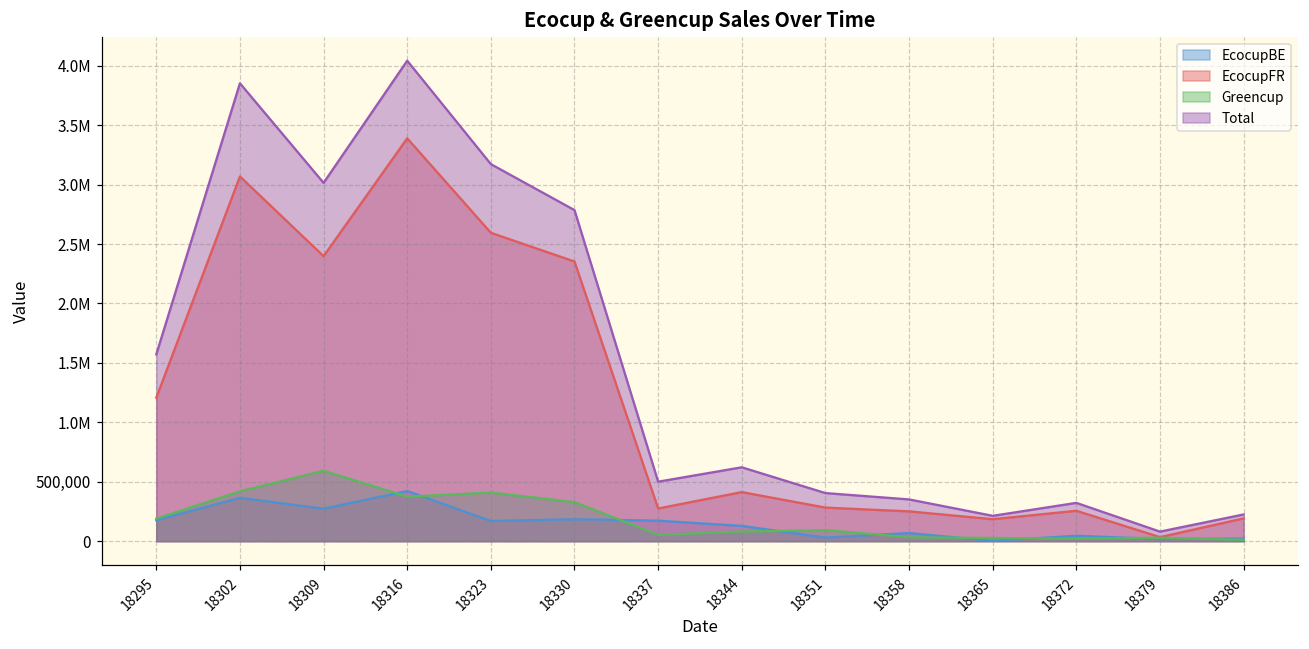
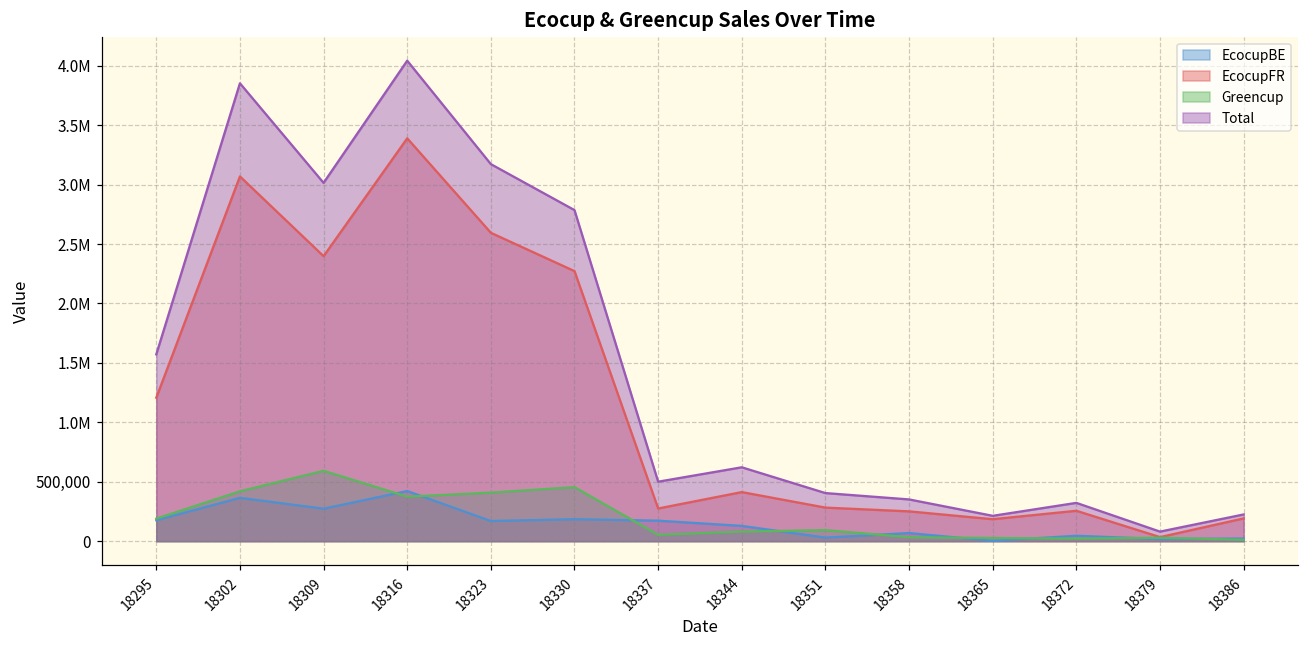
EcocupFR, 18330: 2,350,000 -> 2,270,000
Greencup, 18330: 330,000 -> 450,000
